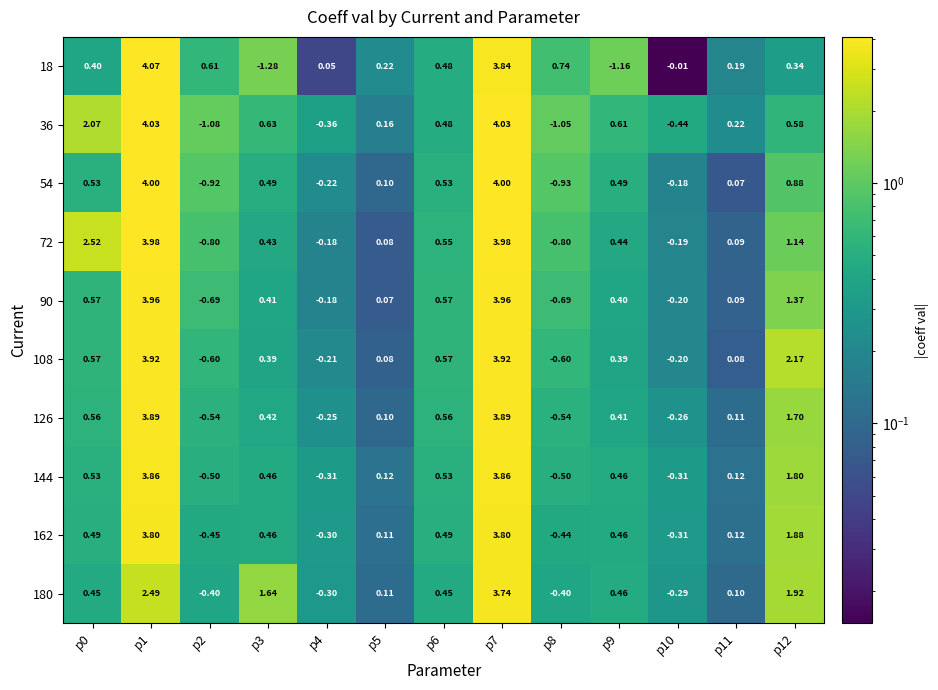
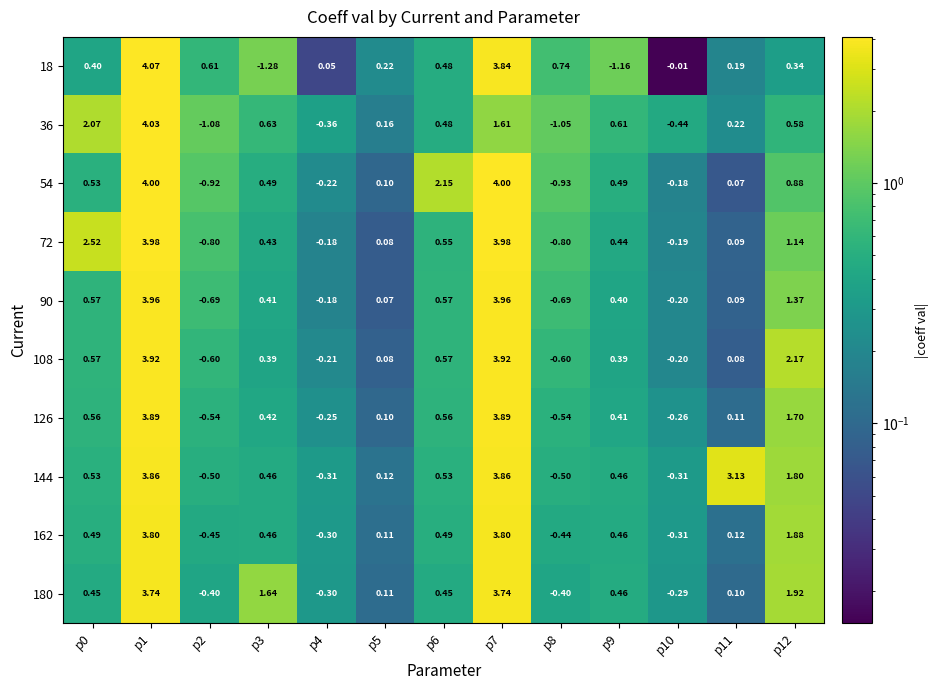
36, p7: 4.03 -> 1.61
54, p6: 0.53 -> 2.15
144, p11: 0.12 -> 3.13
180, p1: 2.49 -> 3.74
